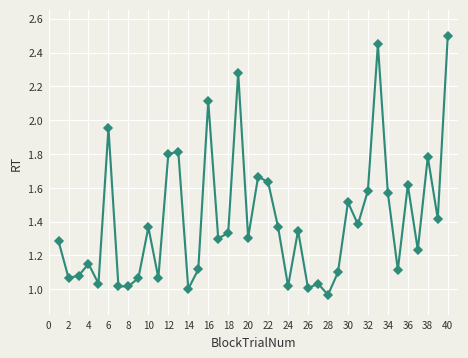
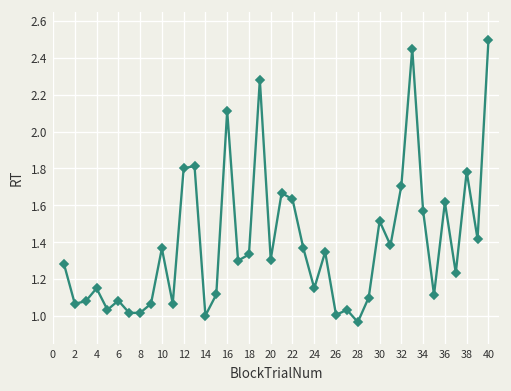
6: 1.95 -> 1.08
24: 1.02 -> 1.15
32: 1.58 -> 1.71
